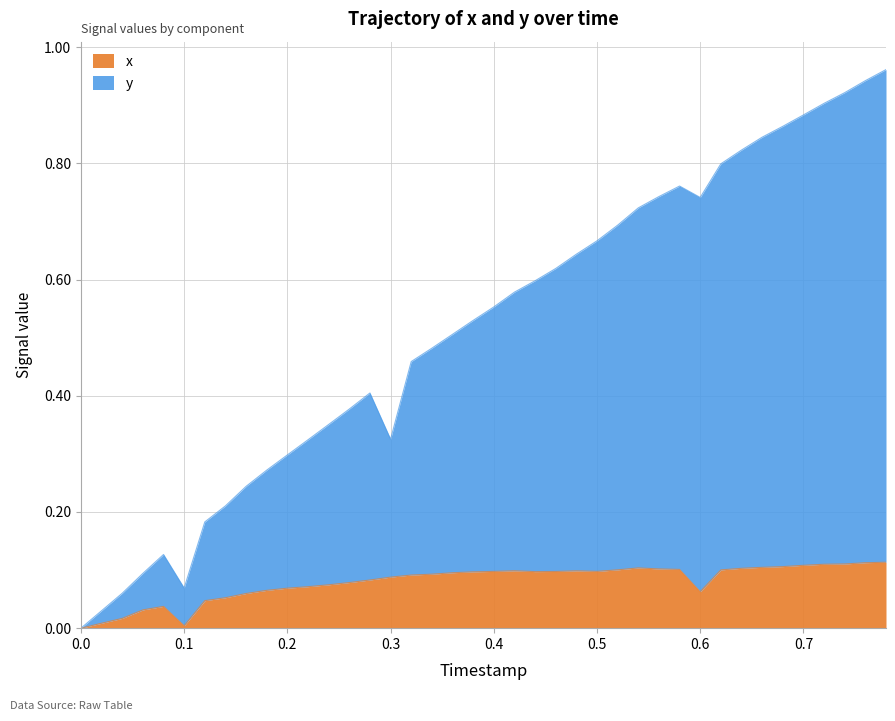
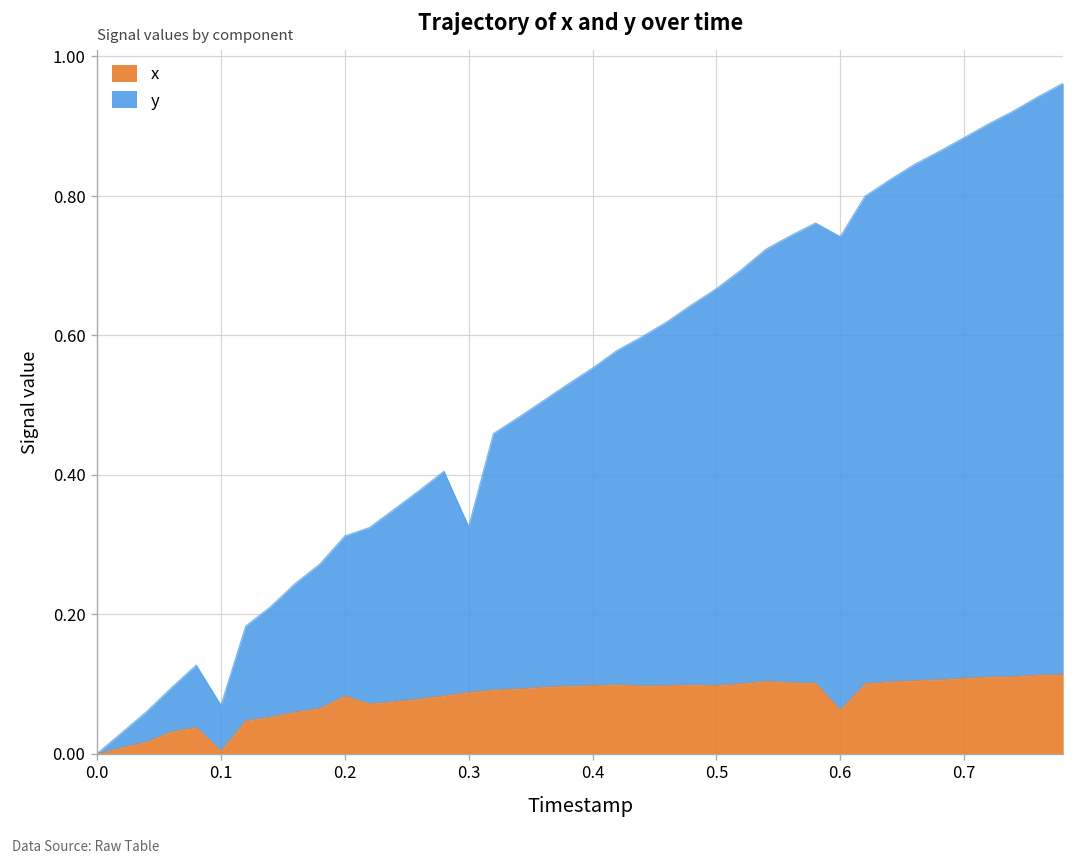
x, 0.2: 0.07 -> 0.08
